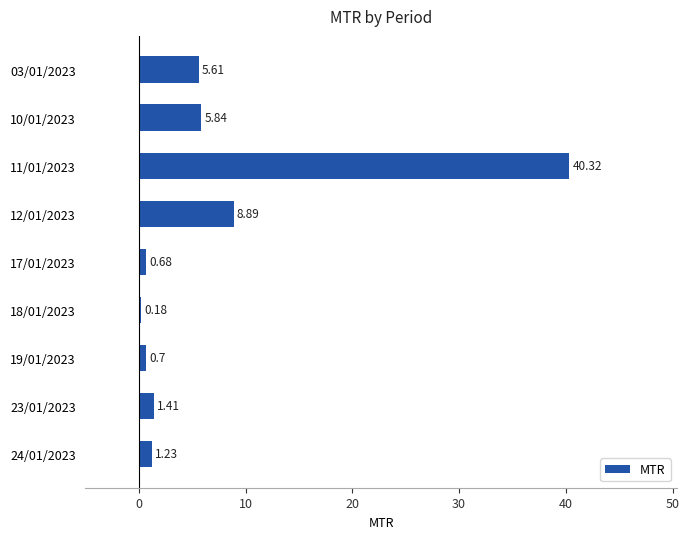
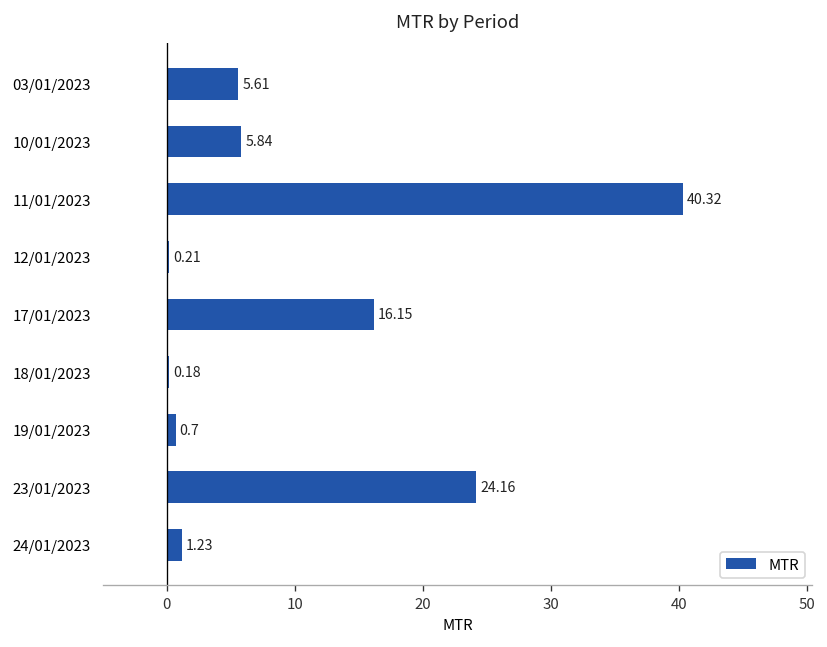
12/01/2023: 8.89 -> 0.21
17/01/2023: 0.68 -> 16.15
23/01/2023: 1.41 -> 24.16
